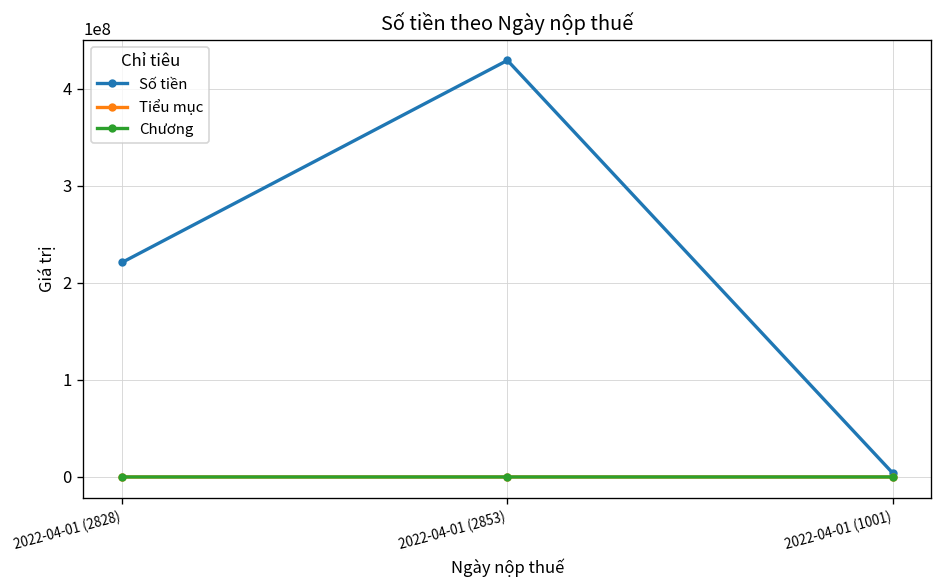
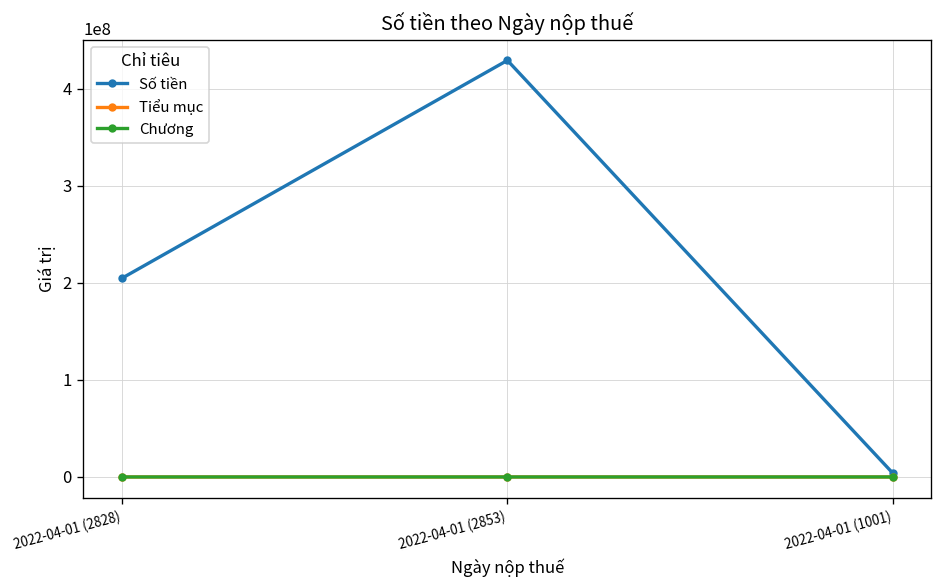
Số tiền, 2022-04-01 (2828): 220000000 -> 200000000
